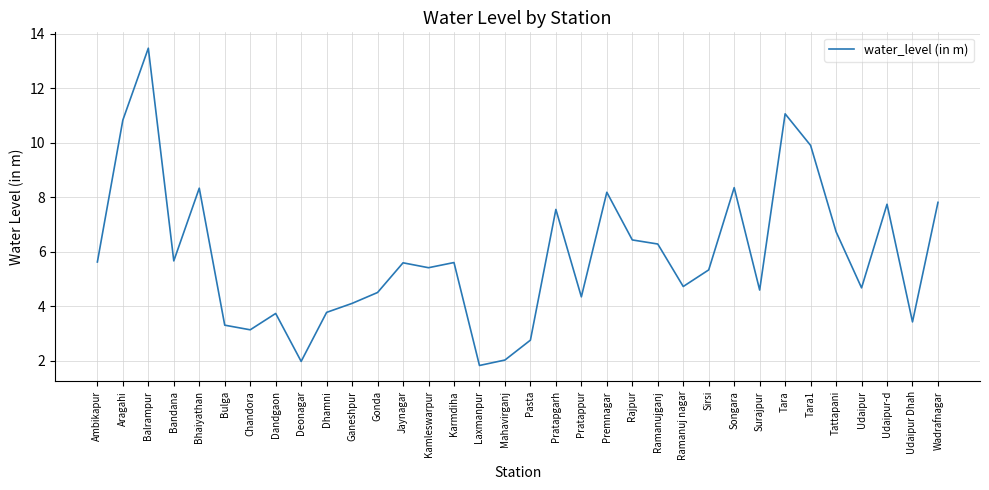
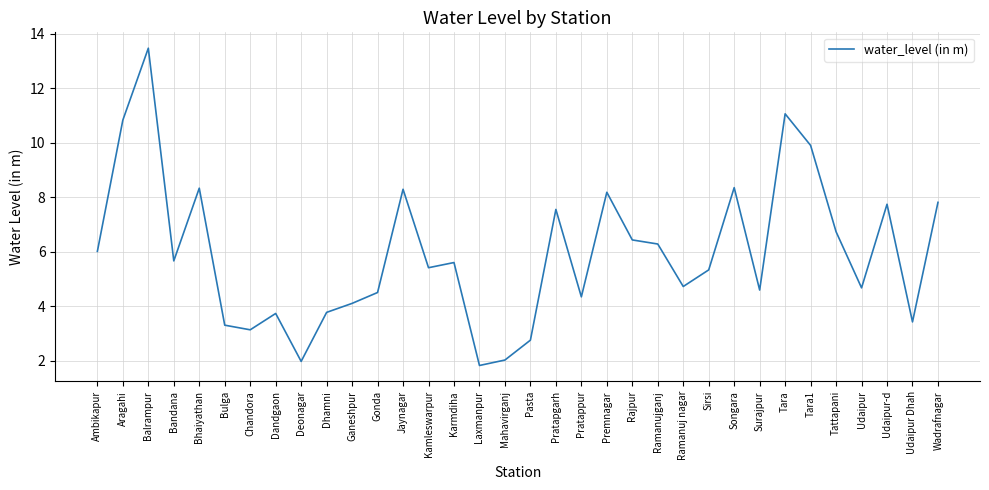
Ambikapur: 5.6 -> 6.0
Jaynagar: 5.6 -> 8.3
